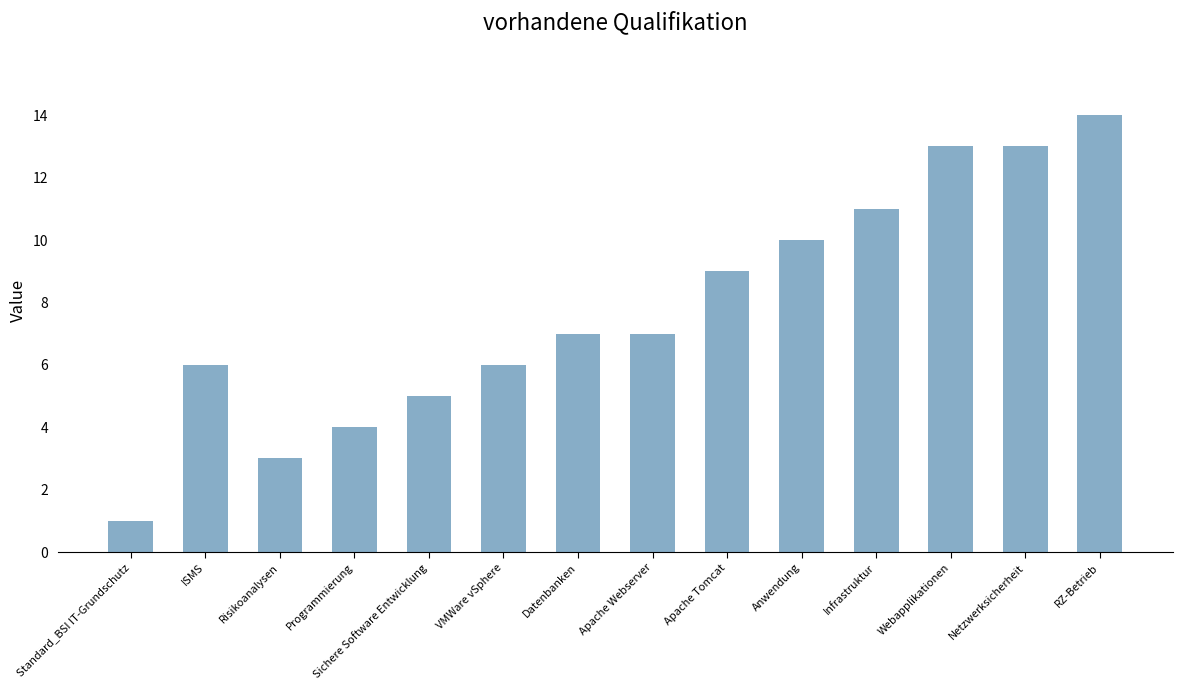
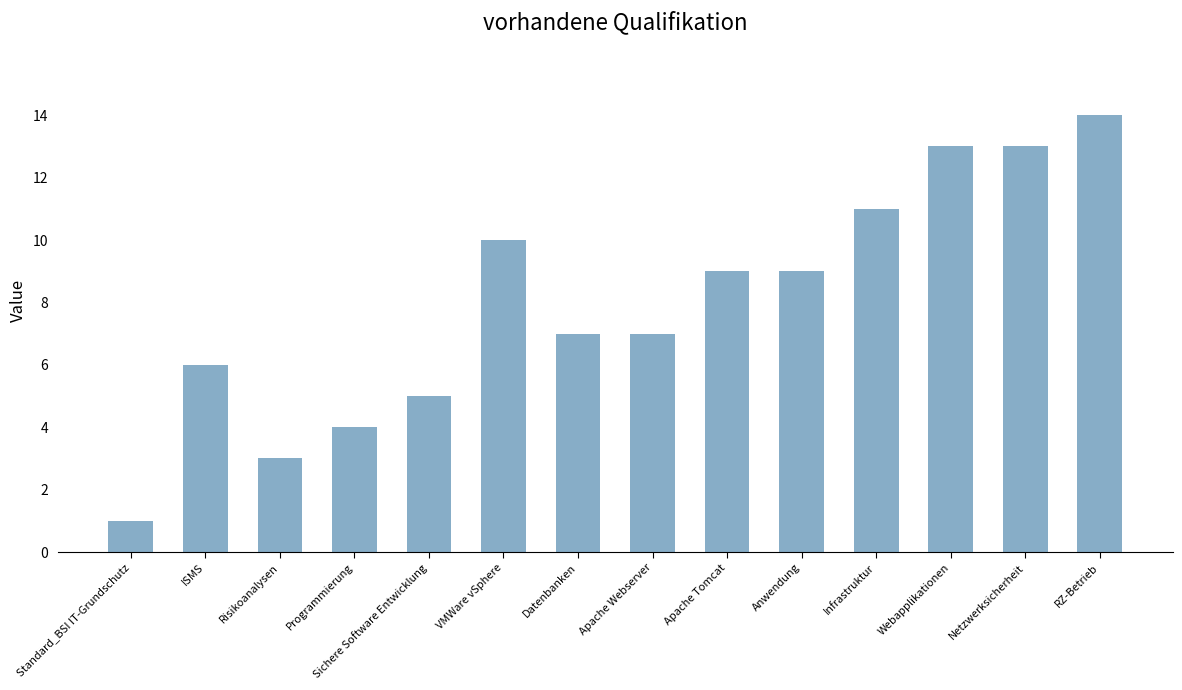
VMWare vSphere: 6 -> 10
Anwendung: 10 -> 9
